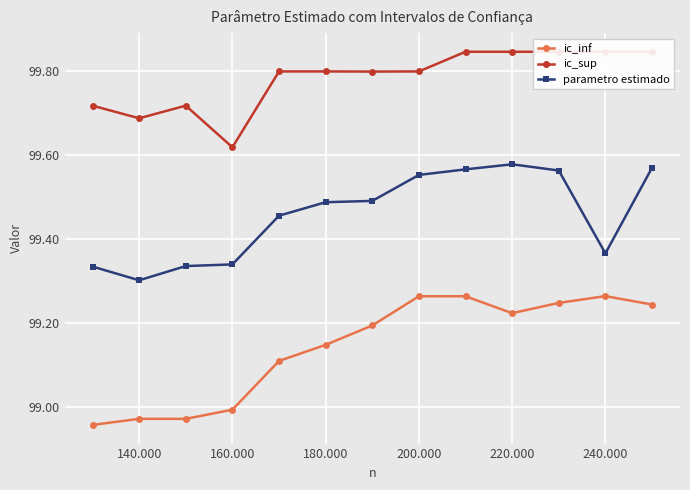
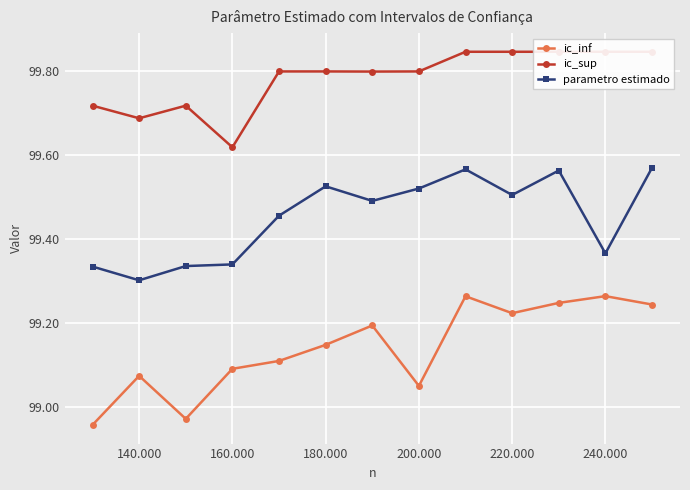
ic_inf, 140.000: 98.97 -> 99.07
ic_inf, 160.000: 98.99 -> 99.09
parametro estimado, 180.000: 99.49 -> 99.53
ic_inf, 200.000: 99.26 -> 99.05
parametro estimado, 200.000: 99.55 -> 99.52
parametro estimado, 220.000: 99.58 -> 99.51
